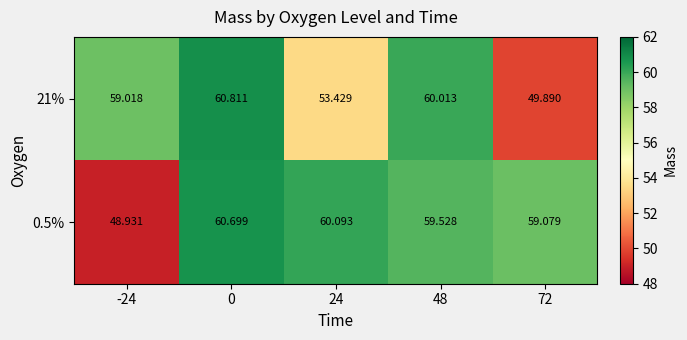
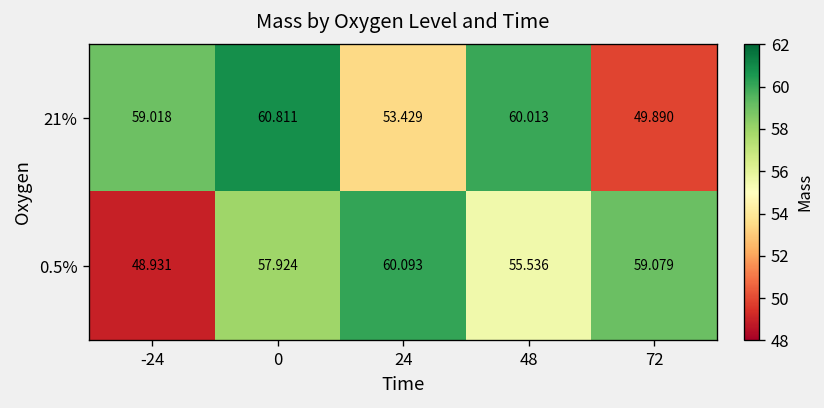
0.5%, 0: 60.699 -> 57.924
0.5%, 48: 59.528 -> 55.536
